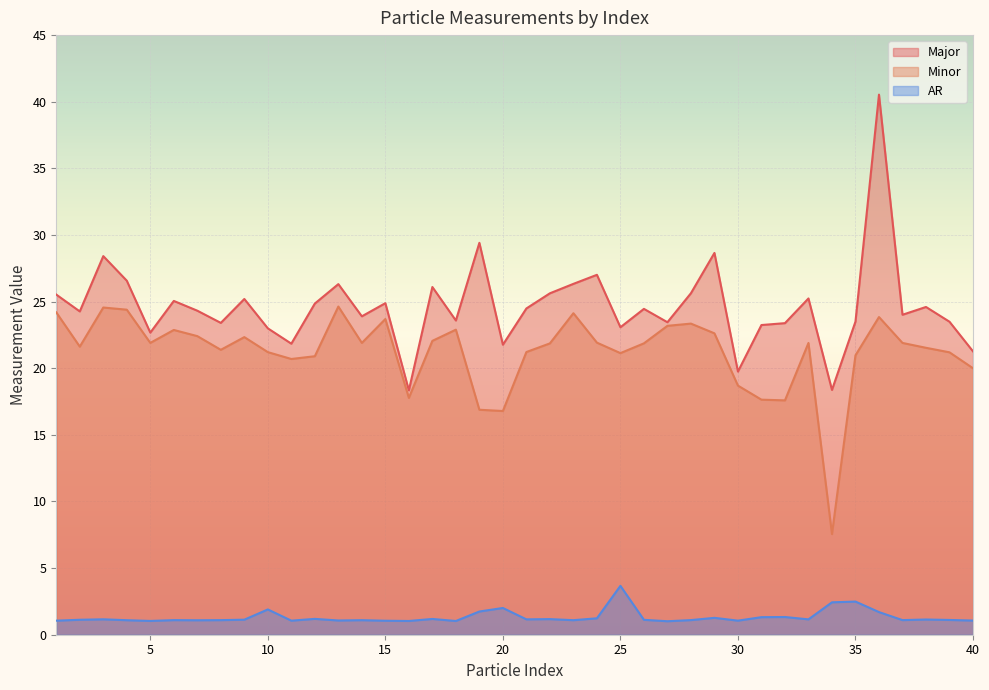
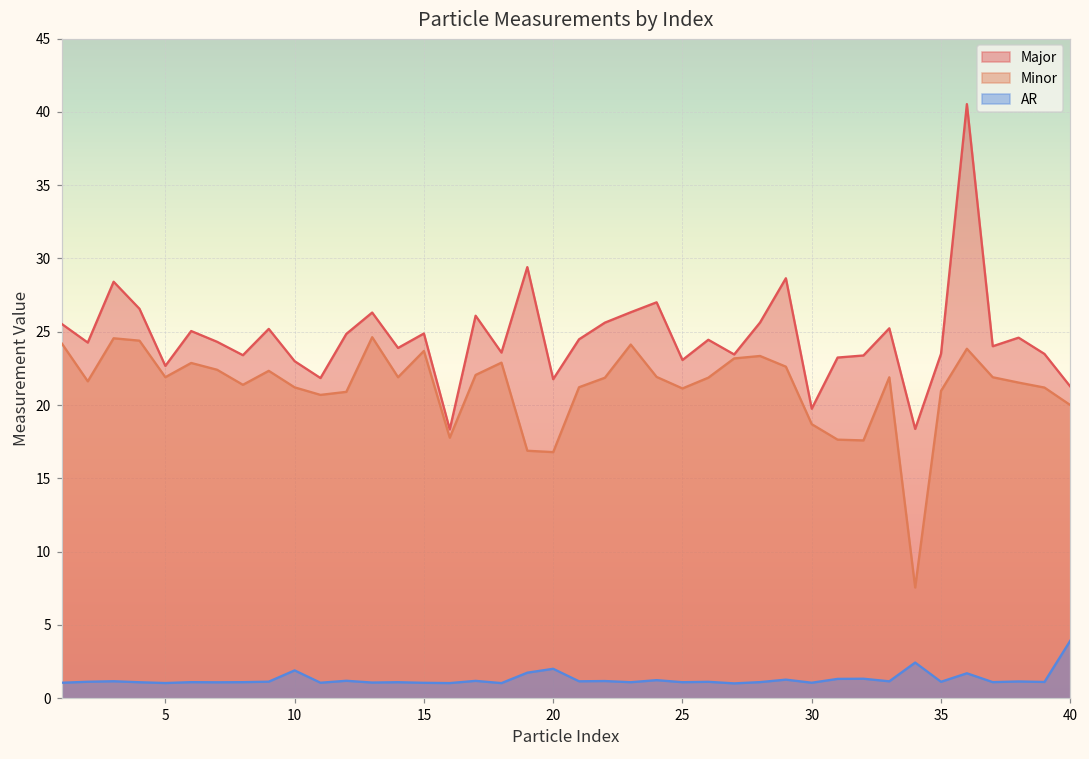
AR, 25: 3.7 -> 1.1
AR, 35: 2.5 -> 1.1
AR, 40: 1.1 -> 3.9
